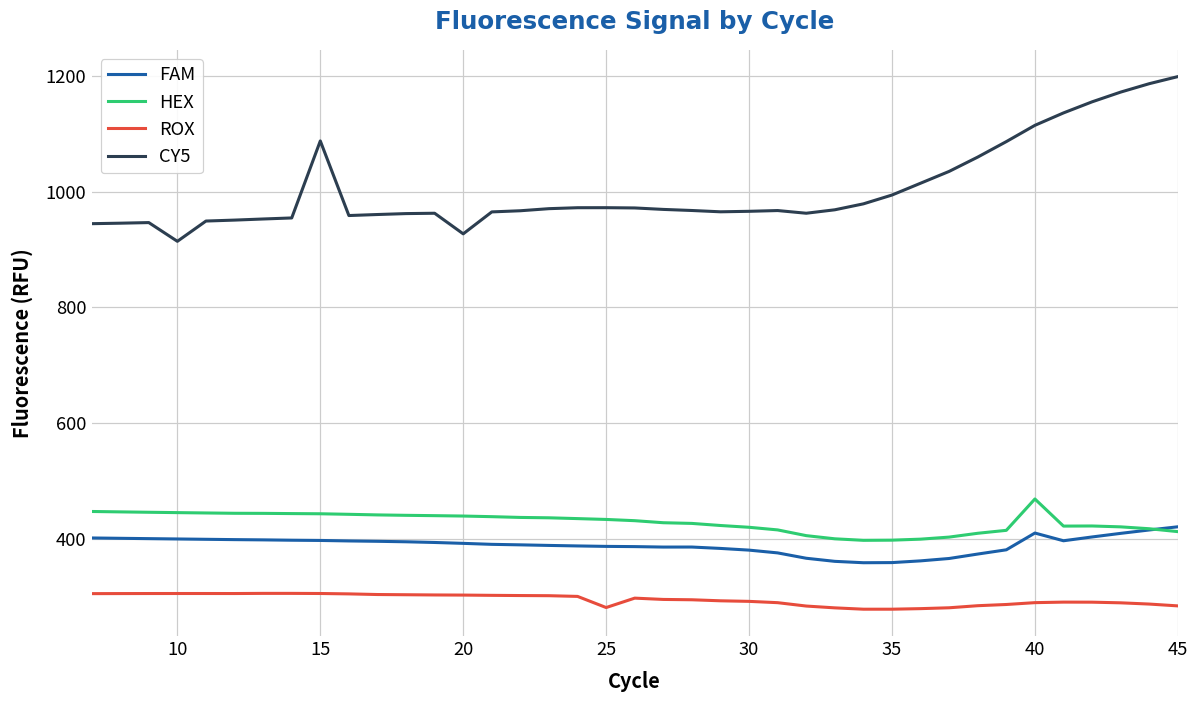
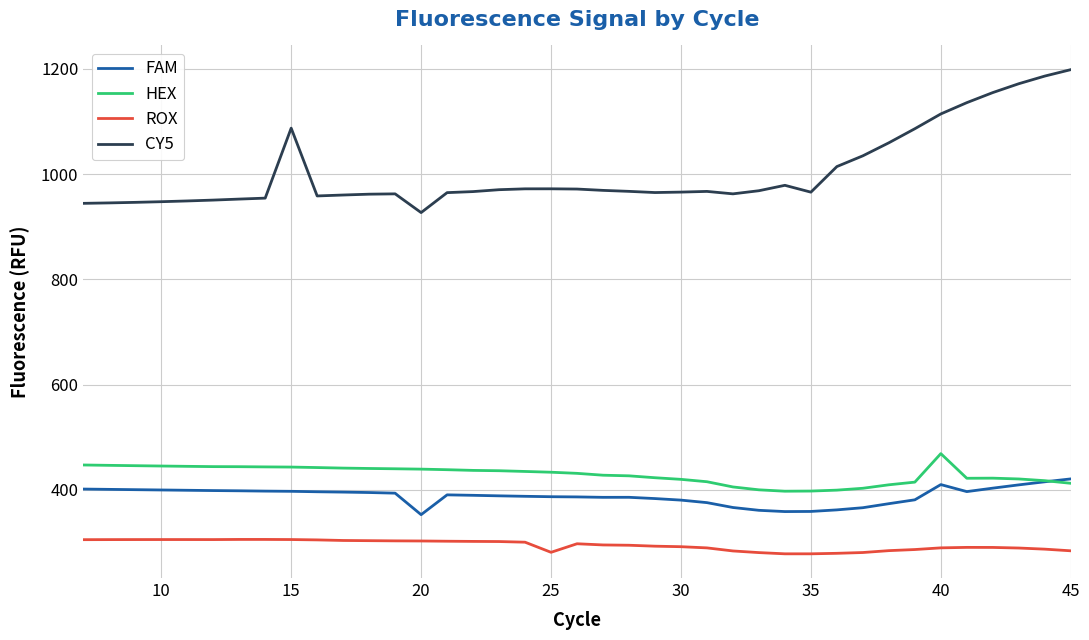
CY5, 10: 910 -> 950
FAM, 20: 390 -> 350
CY5, 35: 990 -> 970
